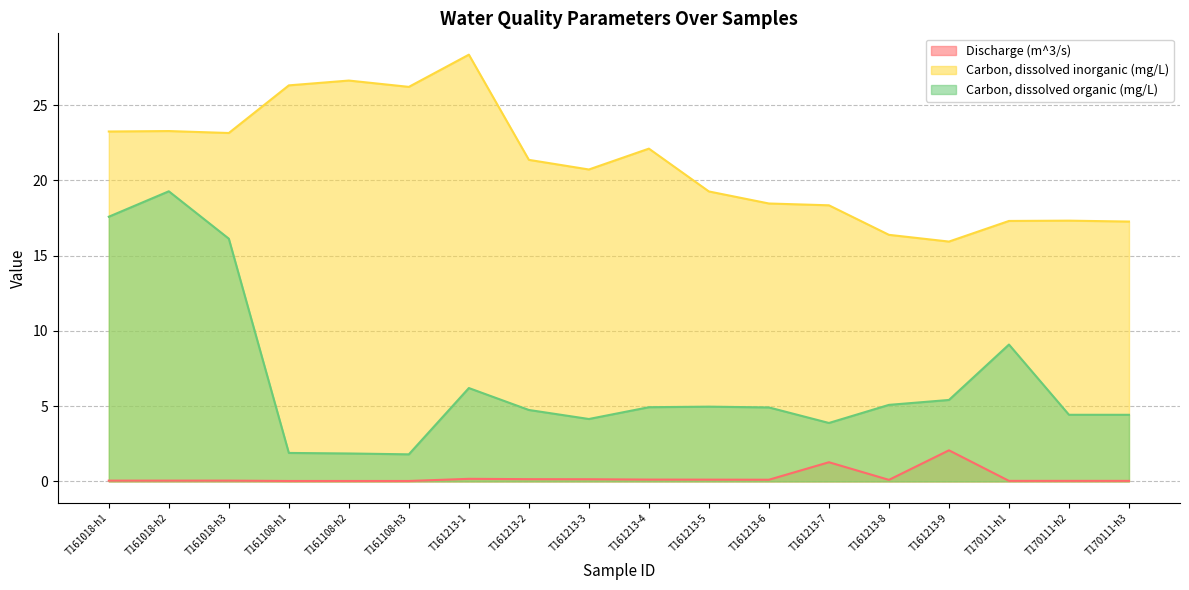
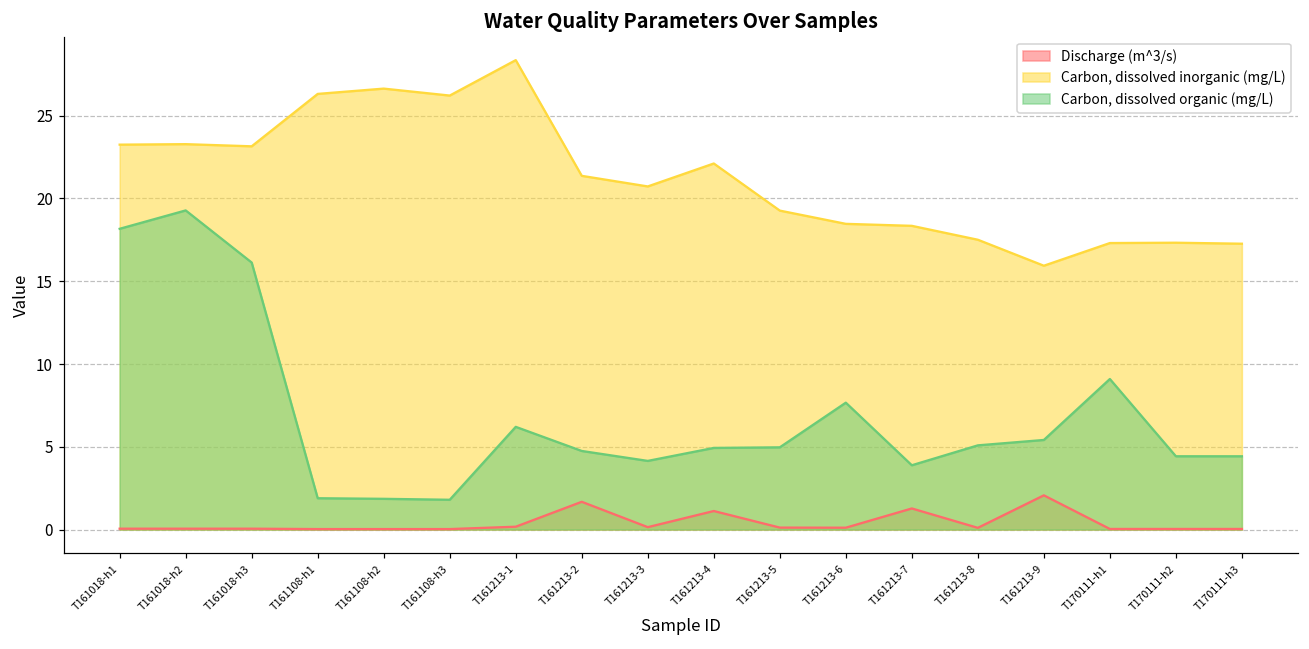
Carbon, dissolved organic (mg/L), T161018-h1: 17.6 -> 18.2
Discharge (m^3/s), T161213-2: 0.1 -> 1.7
Discharge (m^3/s), T161213-4: 0.1 -> 1.1
Carbon, dissolved organic (mg/L), T161213-6: 4.9 -> 7.7
Carbon, dissolved inorganic (mg/L), T161213-8: 16.4 -> 17.5
